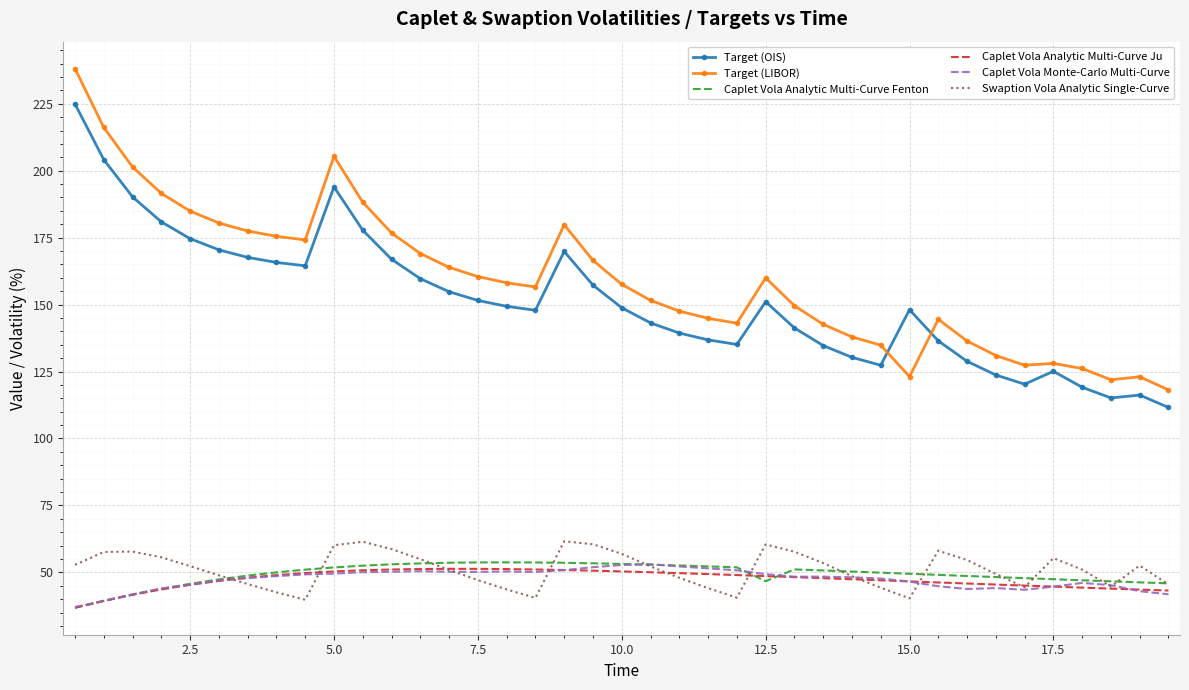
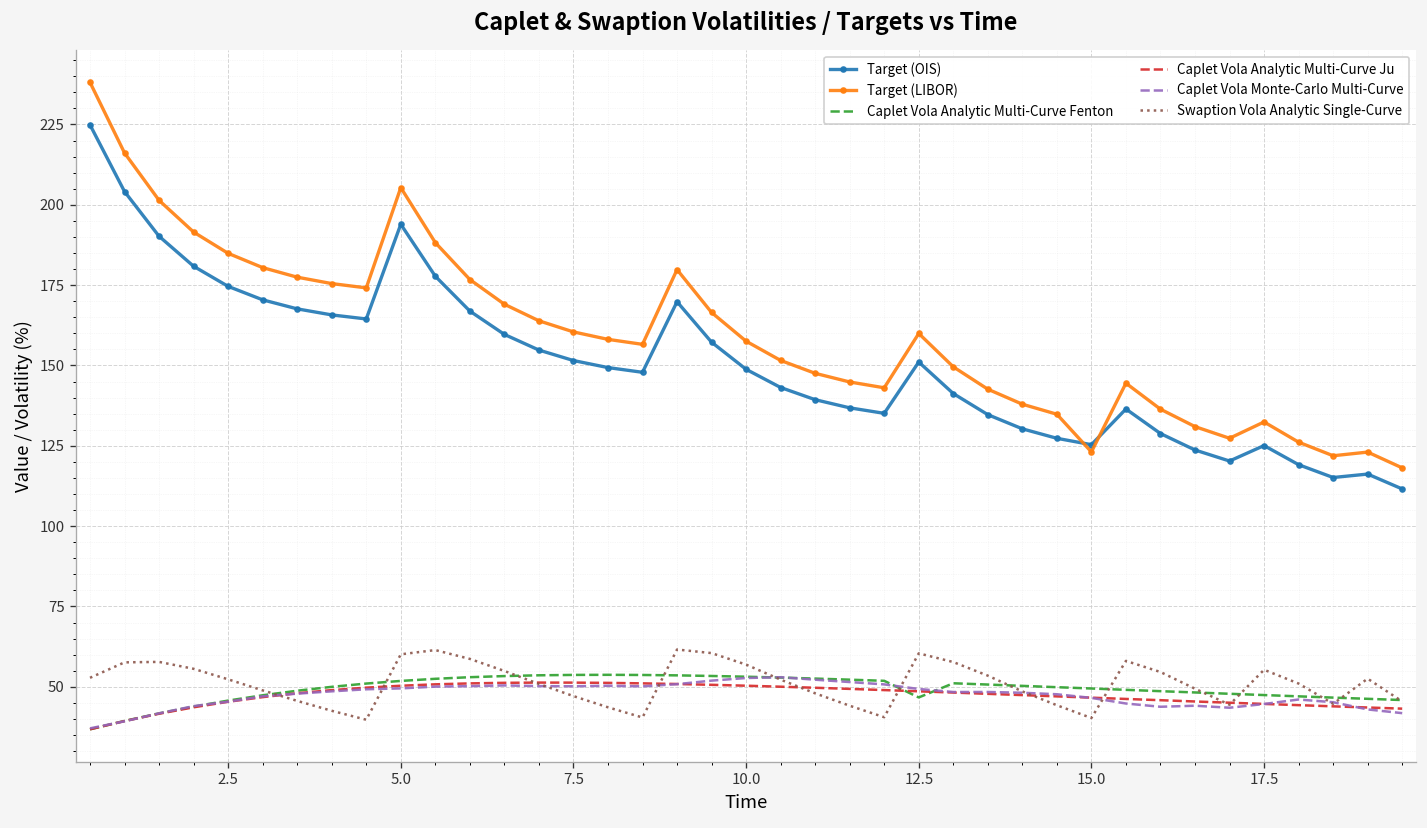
Target (OIS), 15.0: 148 -> 125
Target (LIBOR), 17.5: 128 -> 132
